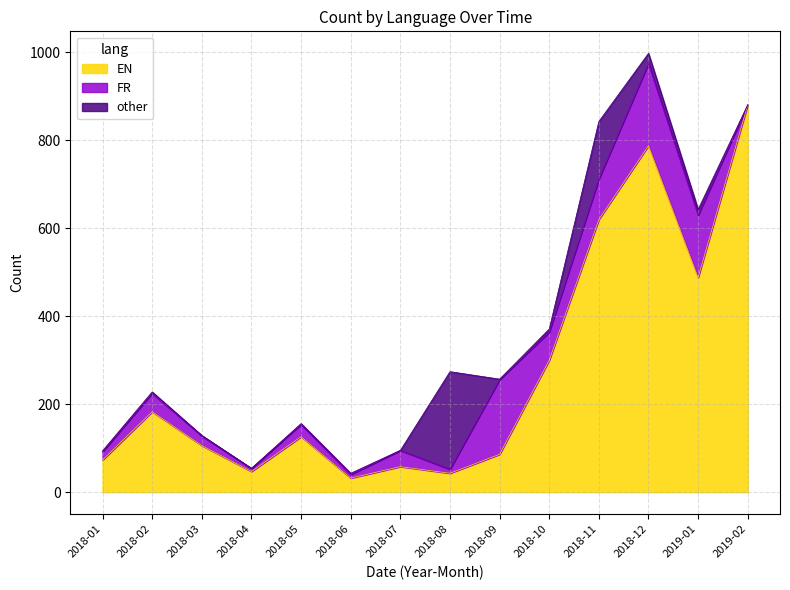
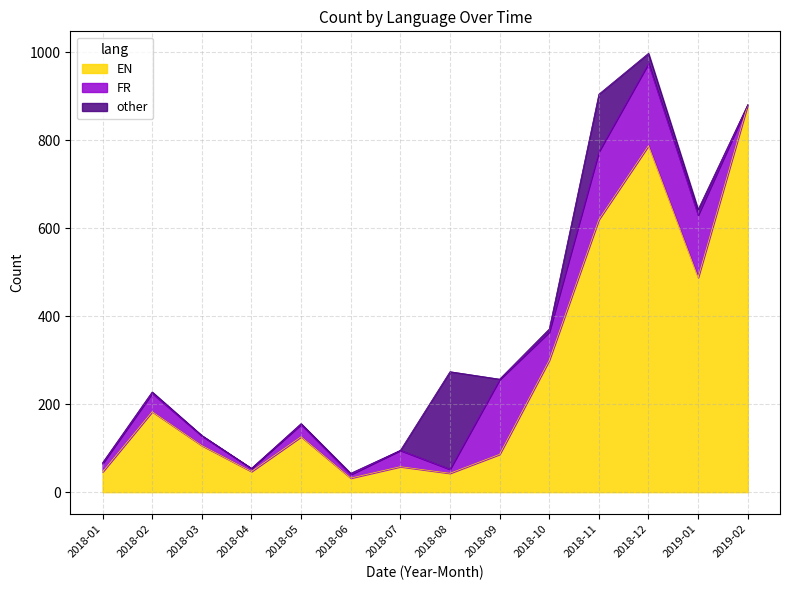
EN, 2018-01: 70 -> 50
FR, 2018-11: 90 -> 150
